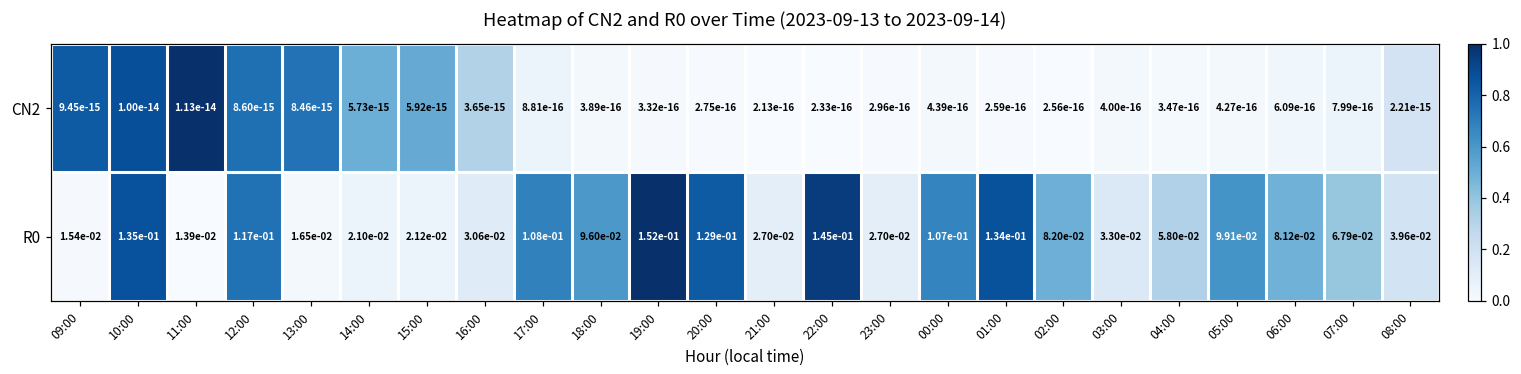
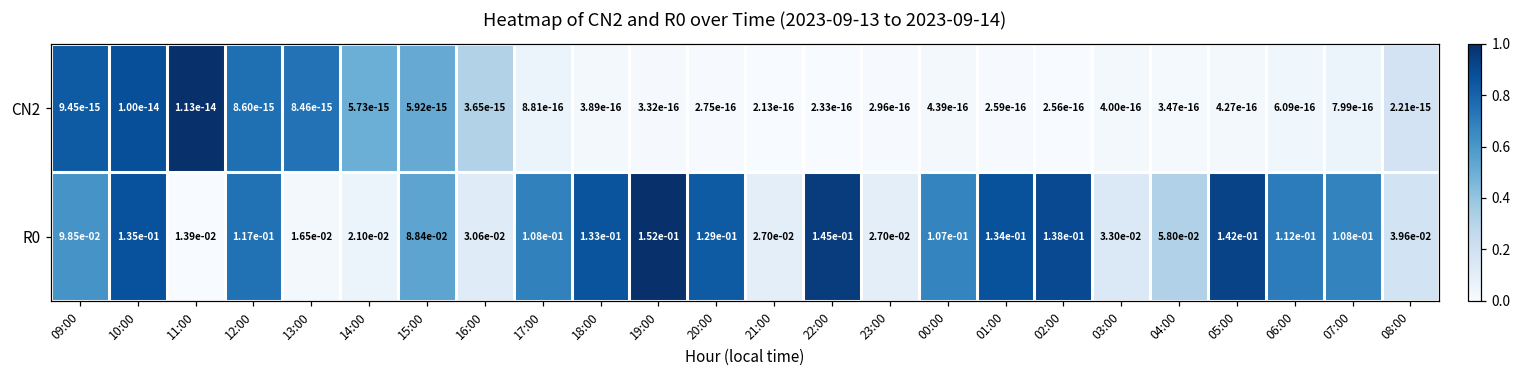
R0, 09:00: 1.54e-02 -> 9.85e-02
R0, 15:00: 2.12e-02 -> 8.84e-02
R0, 18:00: 9.60e-02 -> 1.33e-01
R0, 02:00: 8.20e-02 -> 1.38e-01
R0, 05:00: 9.91e-02 -> 1.42e-01
R0, 06:00: 8.12e-02 -> 1.12e-01
R0, 07:00: 6.79e-02 -> 1.08e-01
